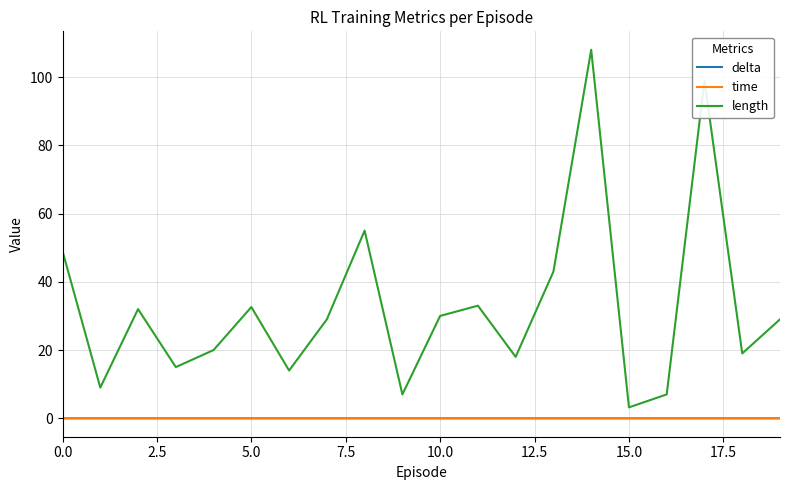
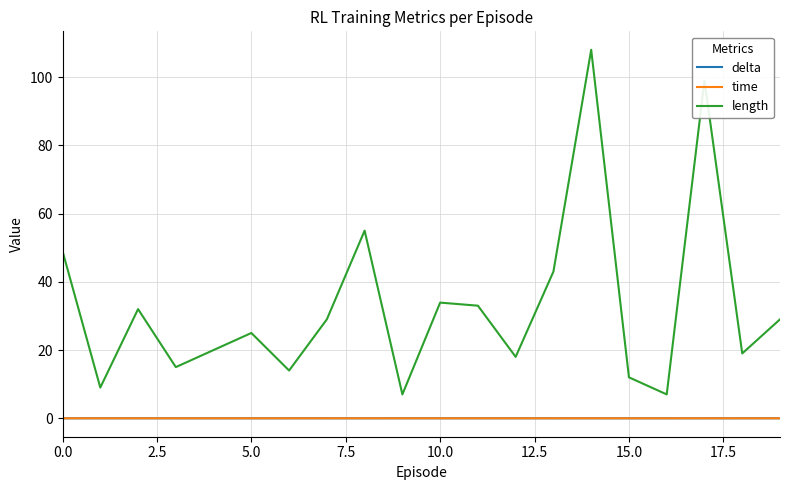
length, 5.0: 33 -> 25
length, 10.0: 30 -> 34
length, 15.0: 3 -> 12
